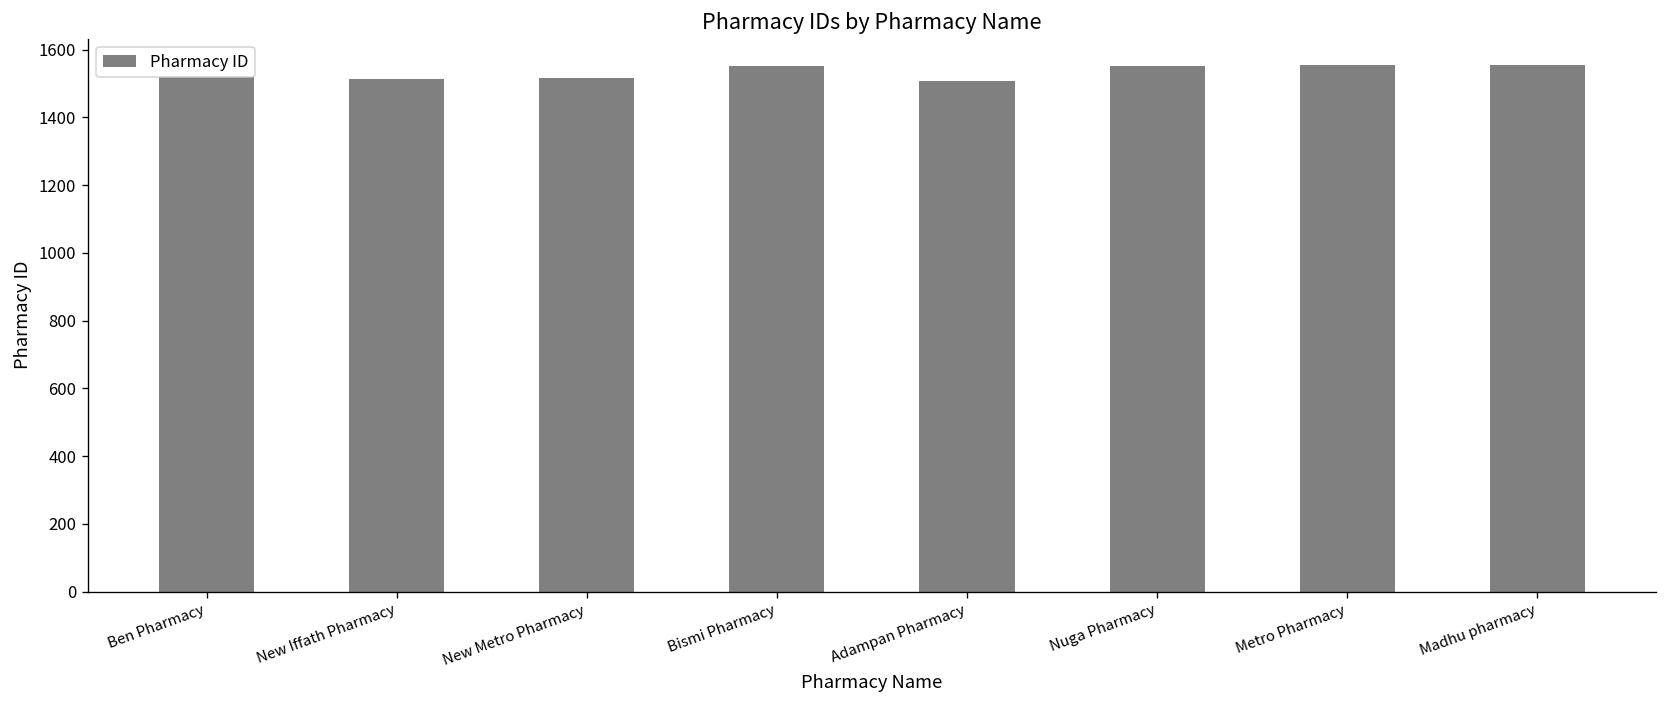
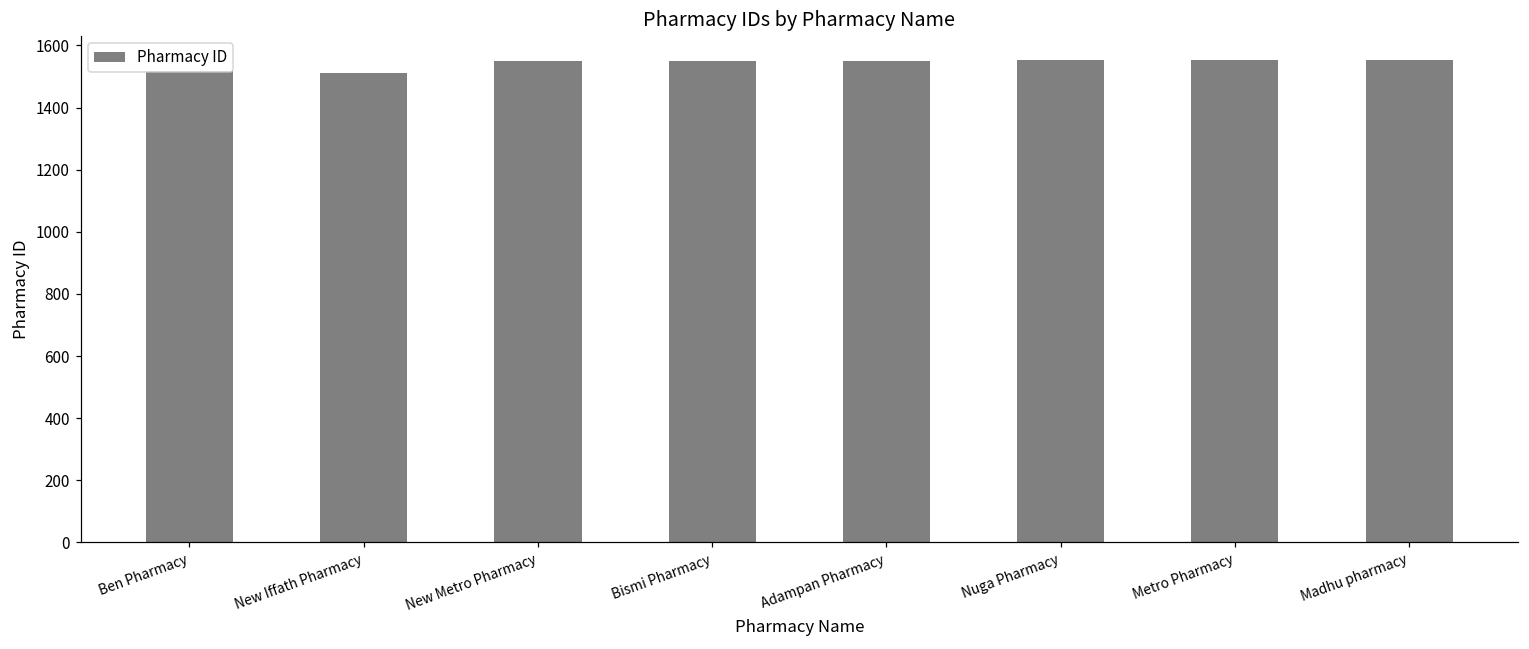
New Metro Pharmacy: 1520 -> 1550
Adampan Pharmacy: 1510 -> 1550
